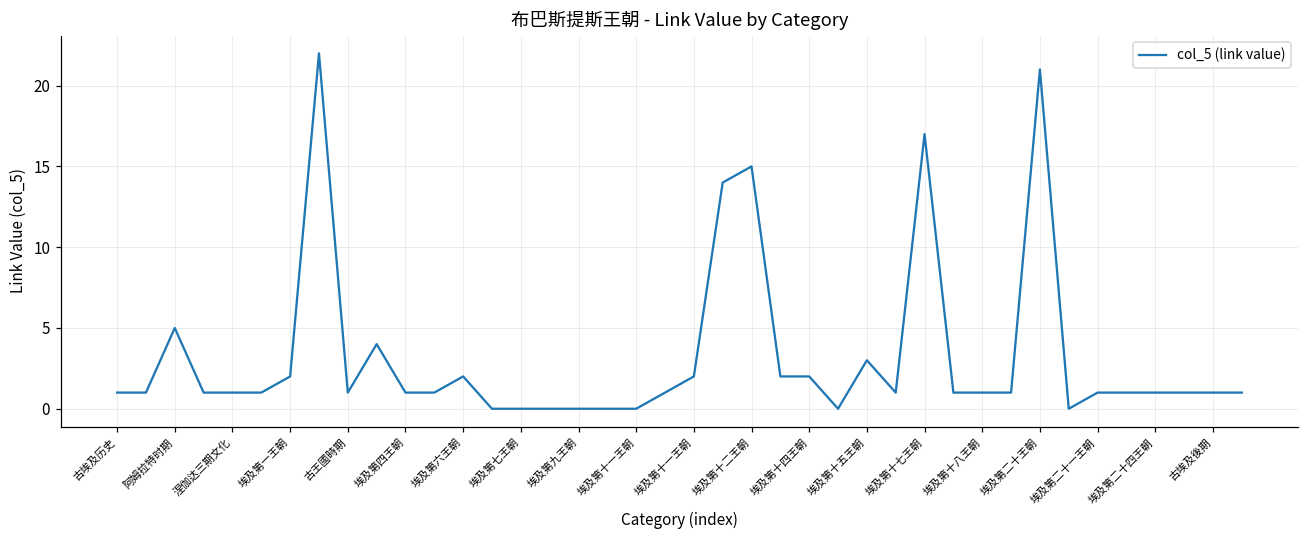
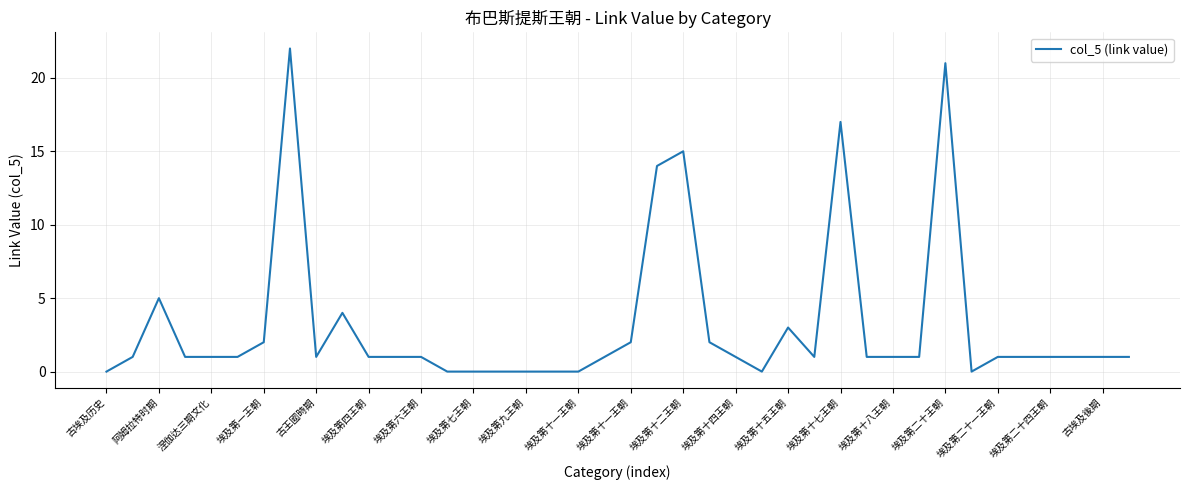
古埃及历史: 1 -> 0
埃及第六王朝: 2 -> 1
埃及第十四王朝: 2 -> 1
